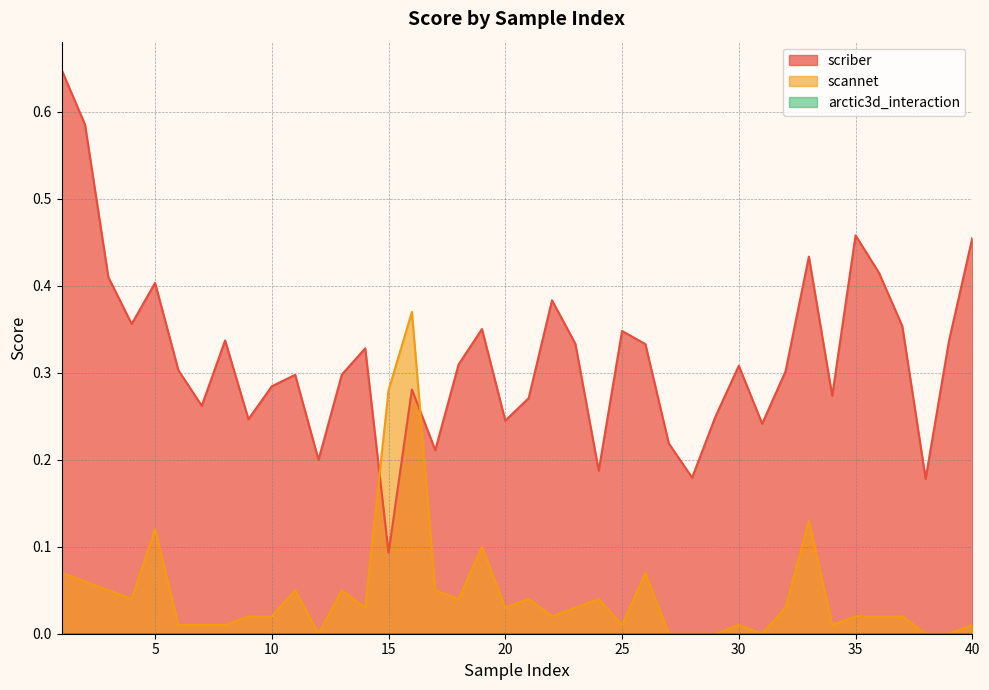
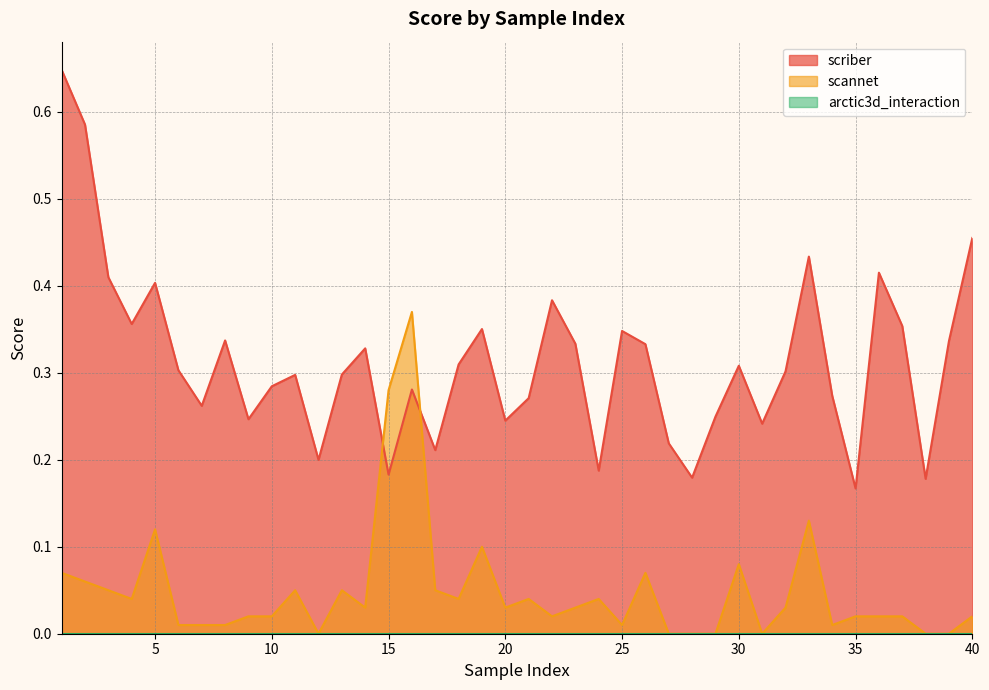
scriber, 15: 0.09 -> 0.18
scannet, 30: 0.01 -> 0.08
scriber, 35: 0.46 -> 0.17
scannet, 40: 0.01 -> 0.02
